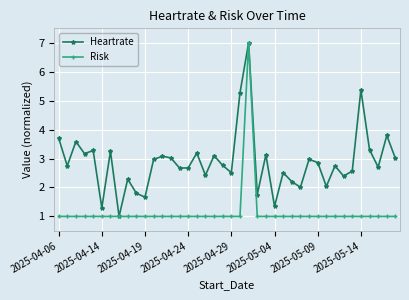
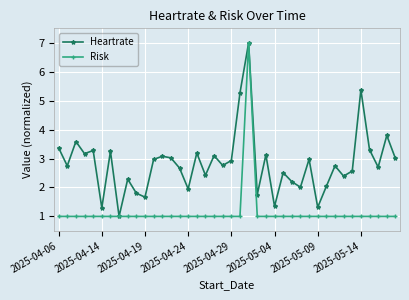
Heartrate, 2025-04-06: 3.7 -> 3.4
Heartrate, 2025-04-24: 2.7 -> 1.9
Heartrate, 2025-04-29: 2.5 -> 2.9
Heartrate, 2025-05-09: 2.9 -> 1.3
